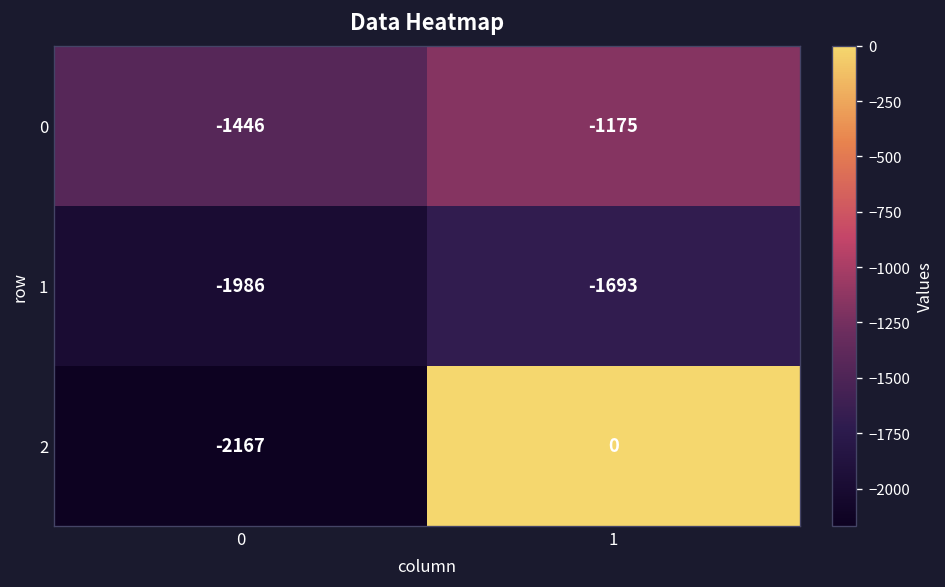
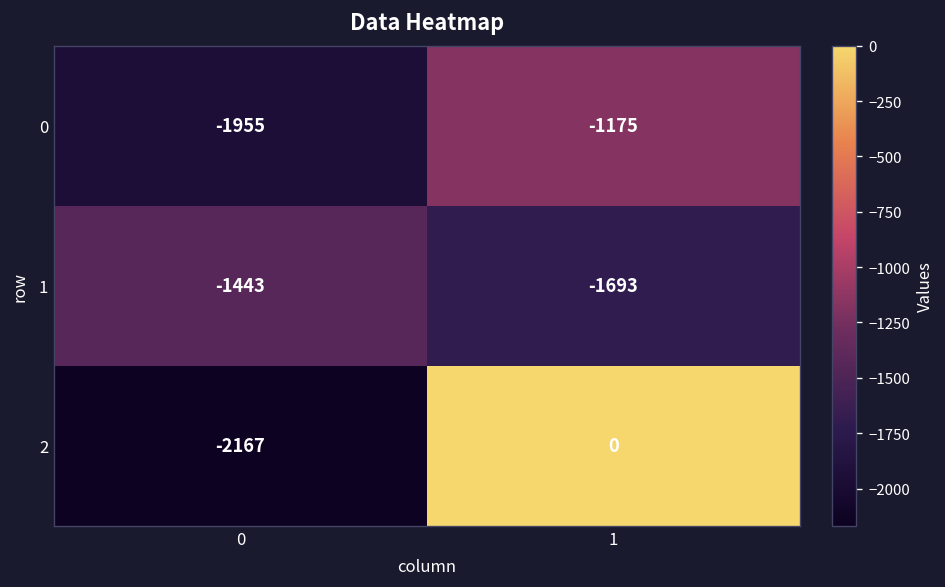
0, 0: -1446 -> -1955
1, 0: -1986 -> -1443
